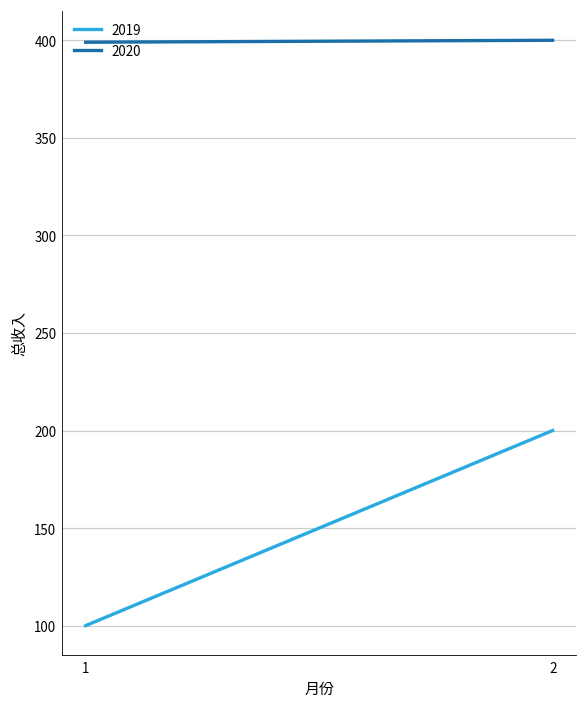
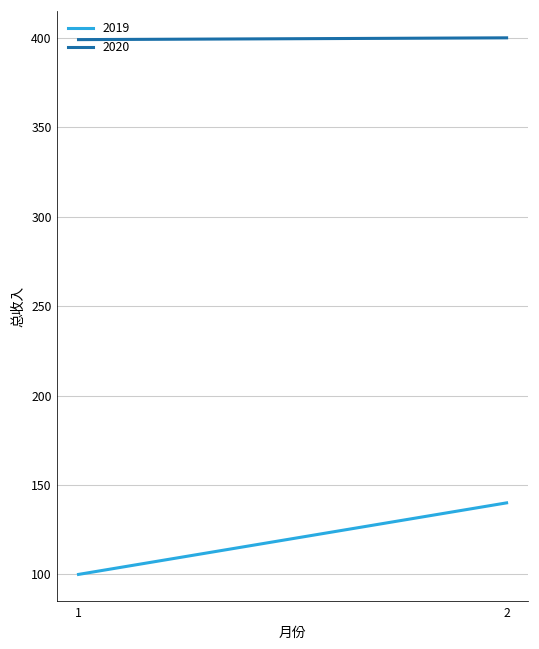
2019, 2: 200 -> 140
